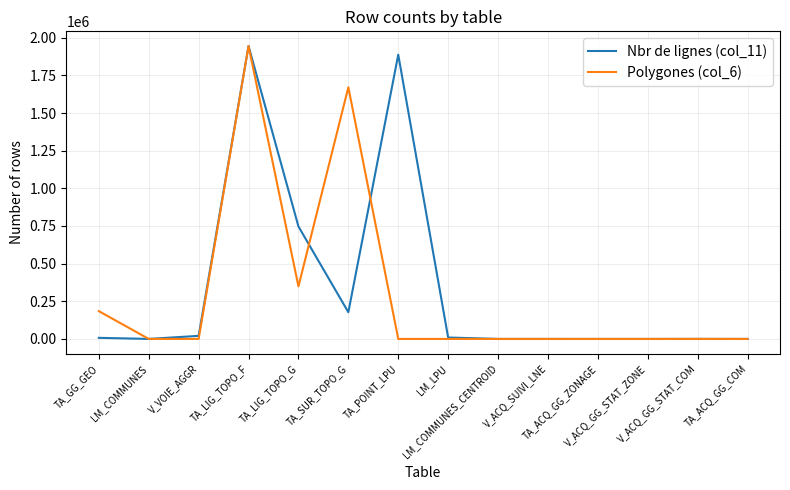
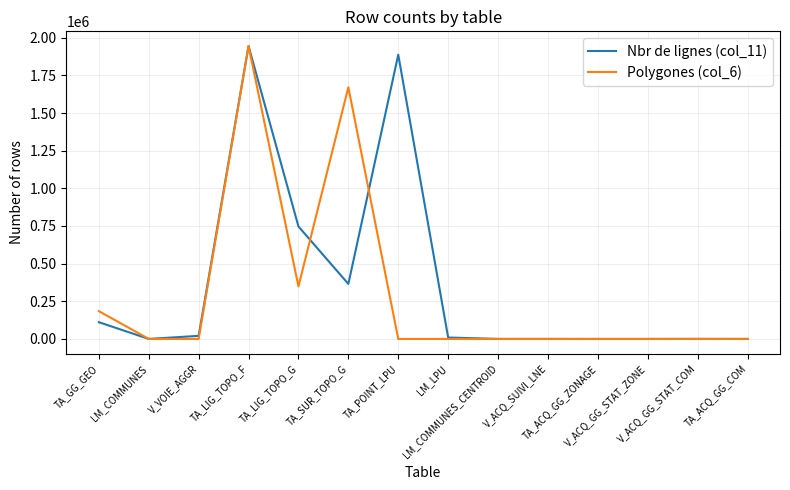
Nbr de lignes (col_11), TA_GG_GEO: 10000 -> 110000
Nbr de lignes (col_11), TA_SUR_TOPO_G: 180000 -> 370000
